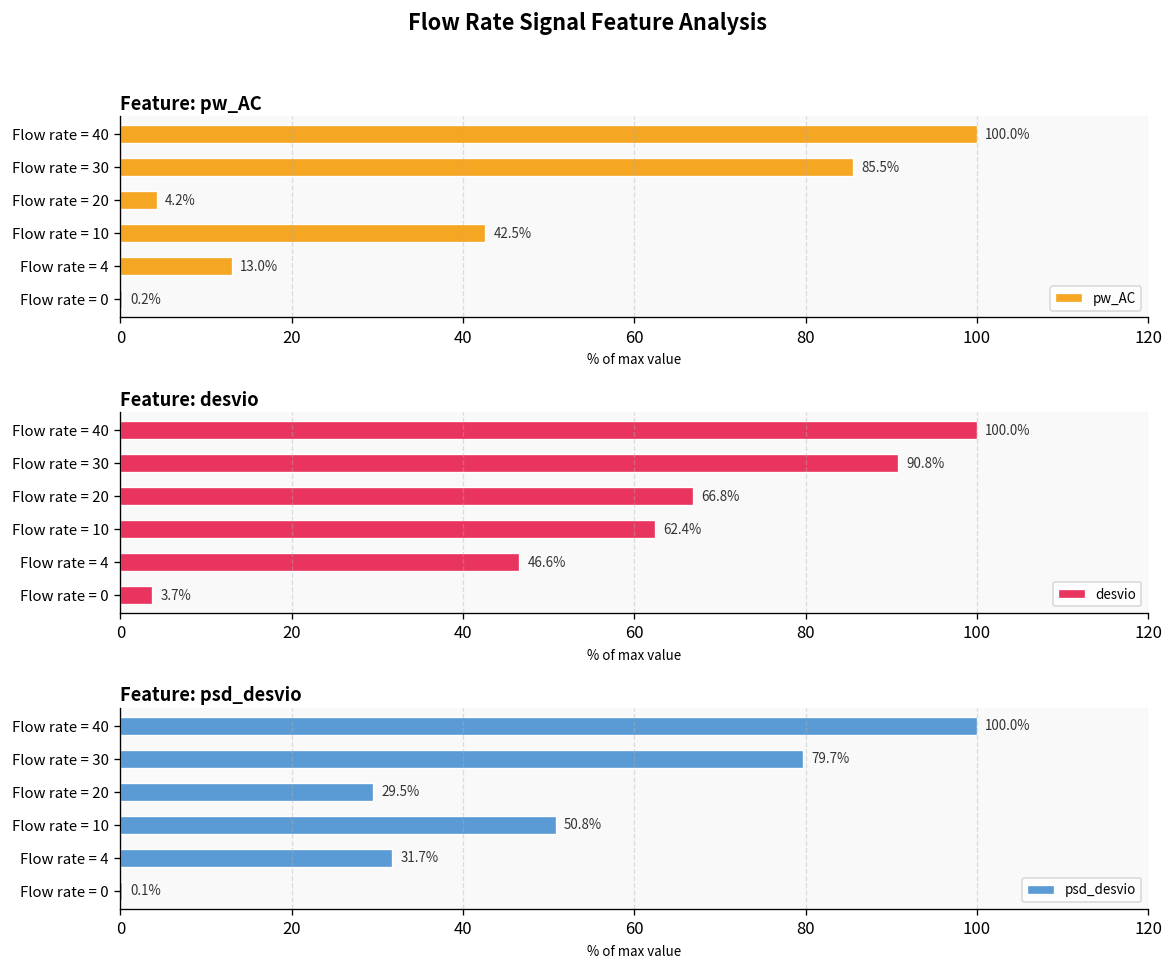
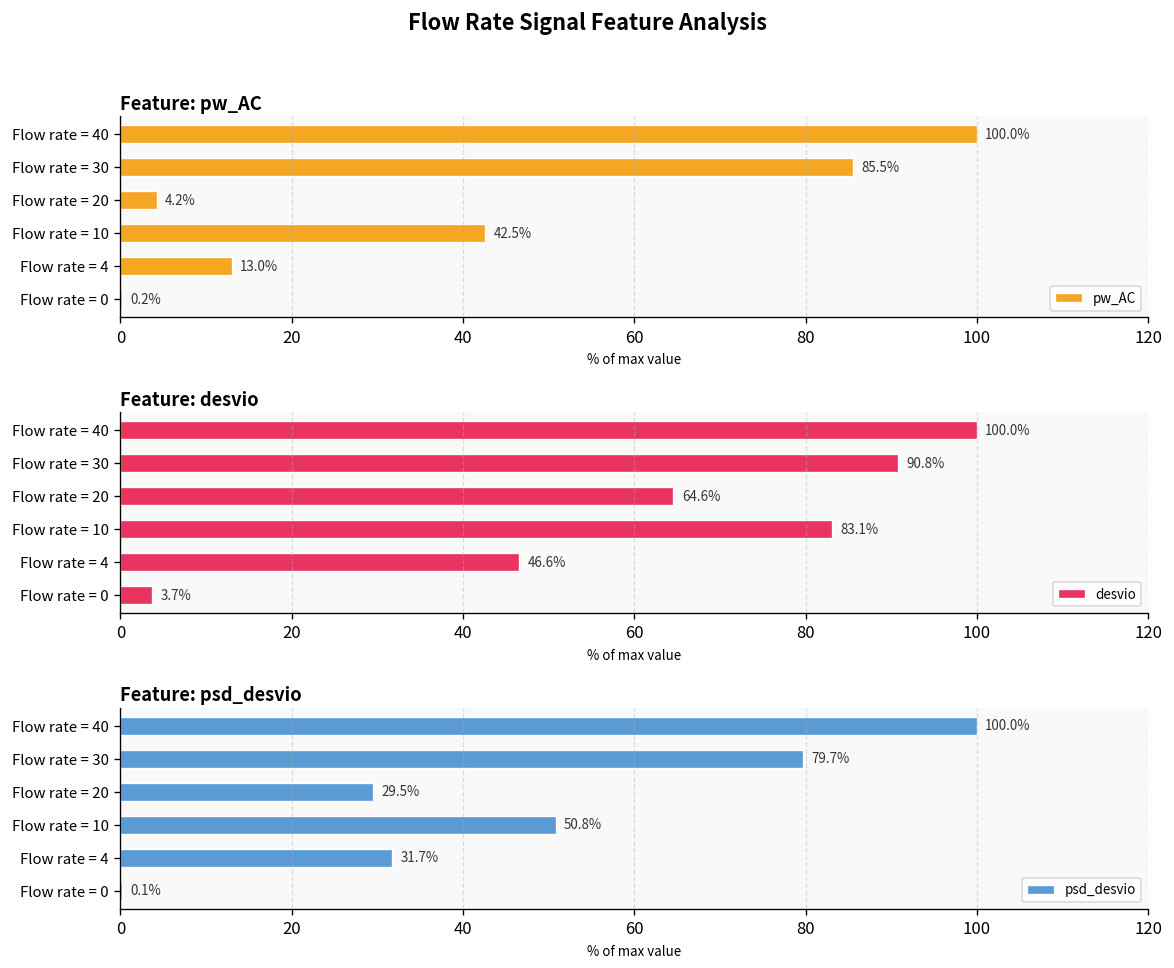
Feature: desvio, Flow rate = 20: 66.8% -> 64.6%
Feature: desvio, Flow rate = 10: 62.4% -> 83.1%
